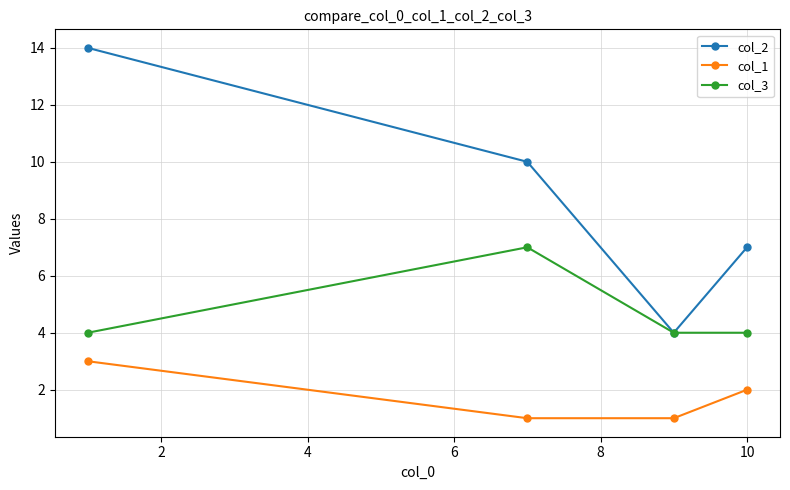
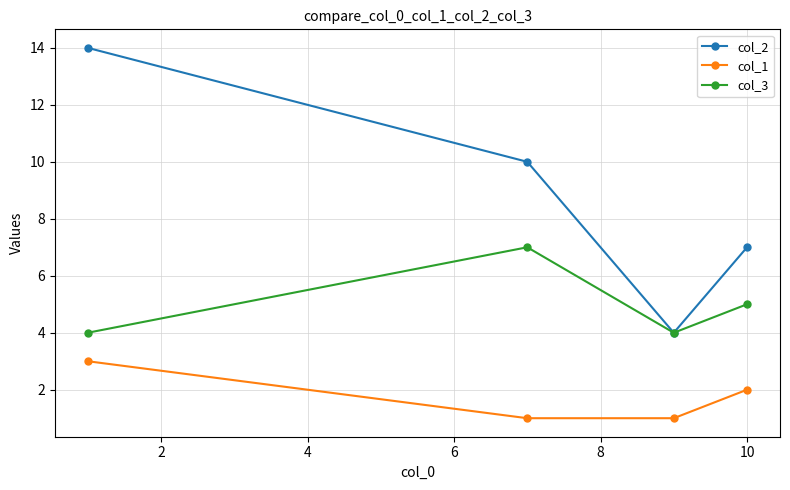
col_3, 10: 4 -> 5
